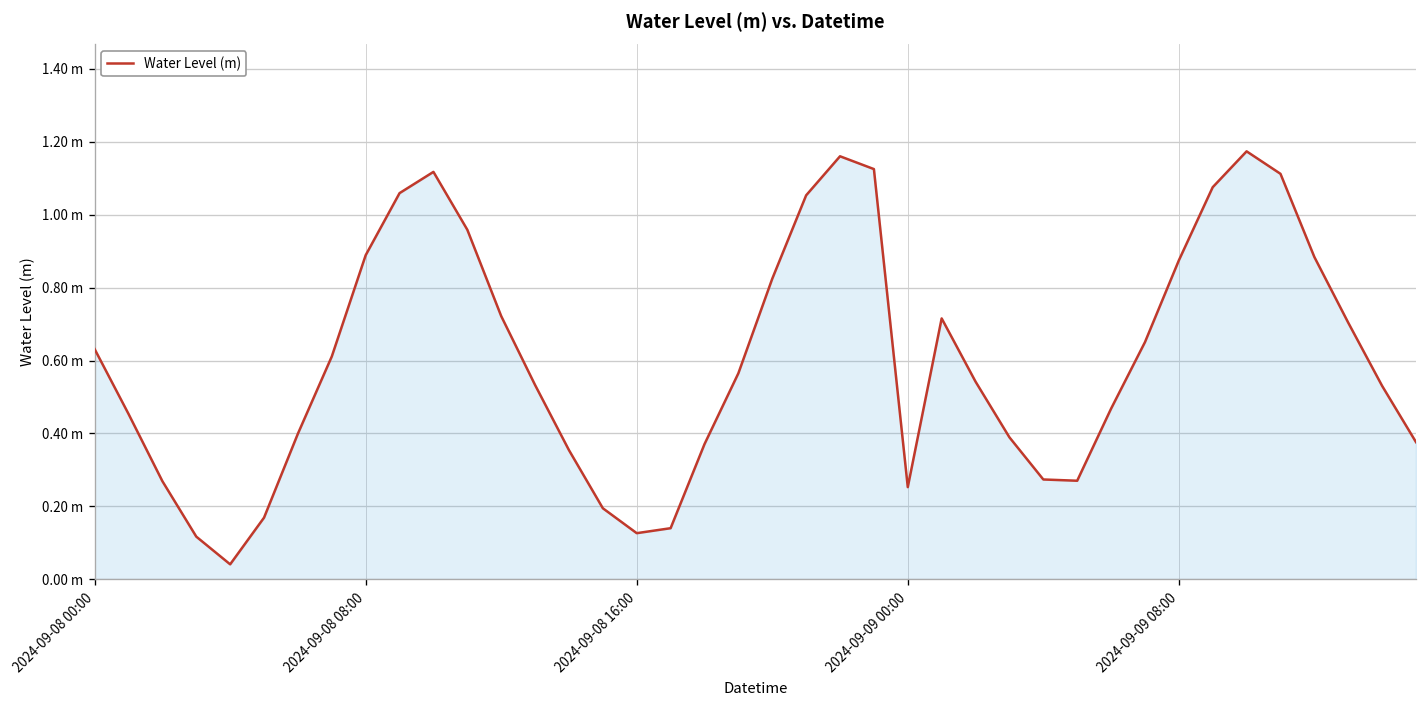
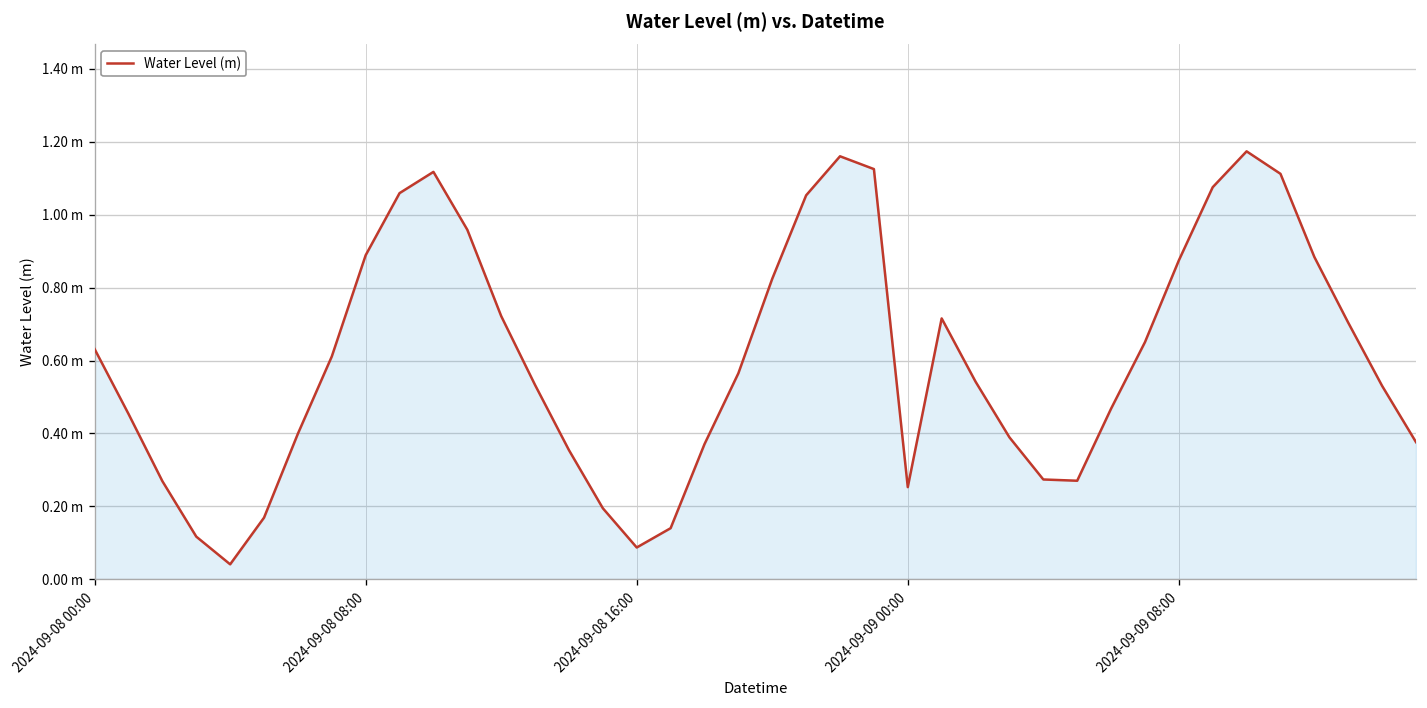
2024-09-08 16:00: 0.13 m -> 0.09 m
